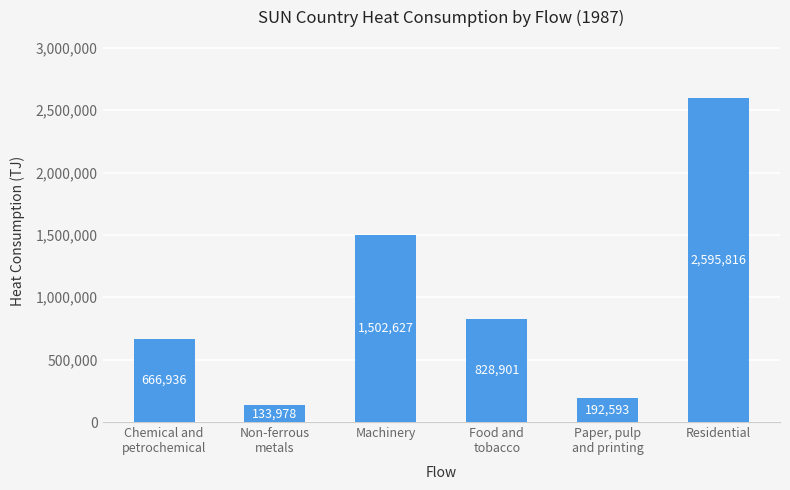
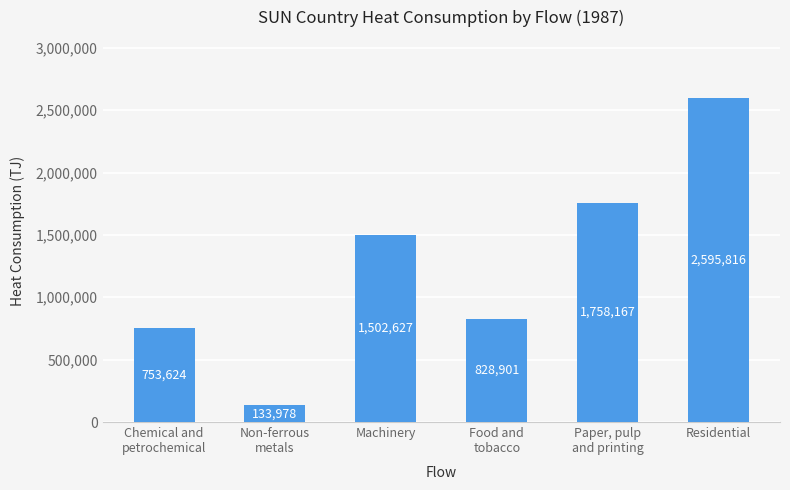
Chemical and petrochemical: 666,936 -> 753,624
Paper, pulp and printing: 192,593 -> 1,758,167
